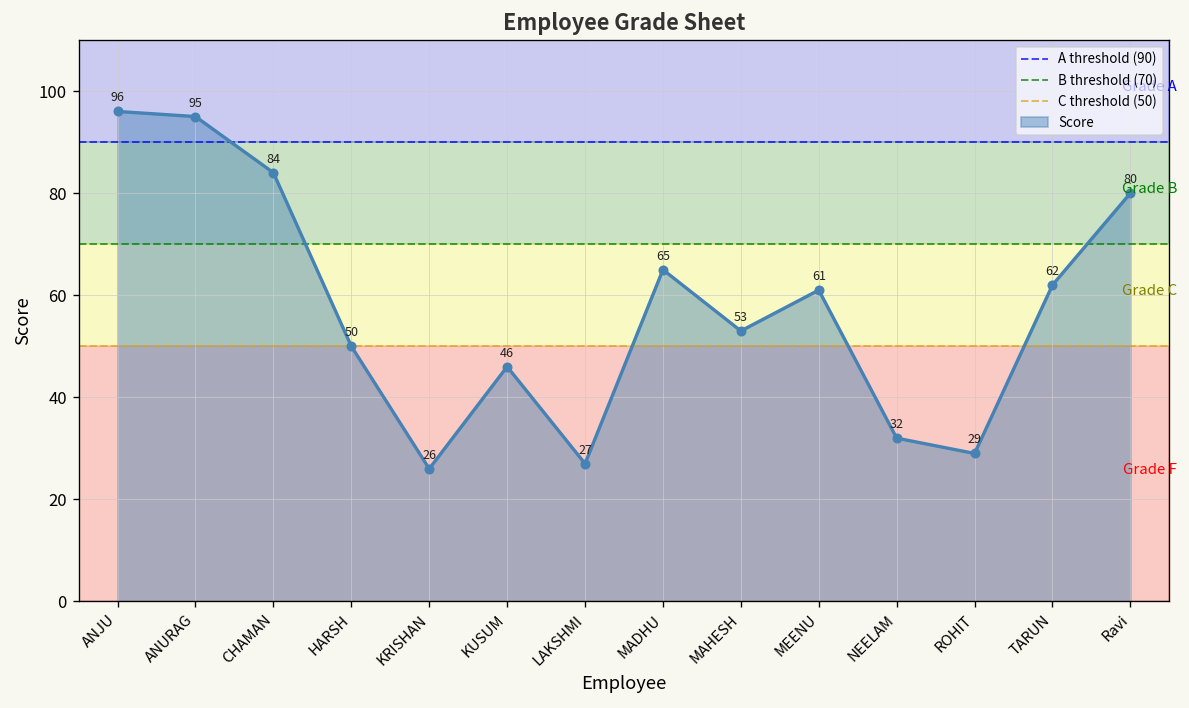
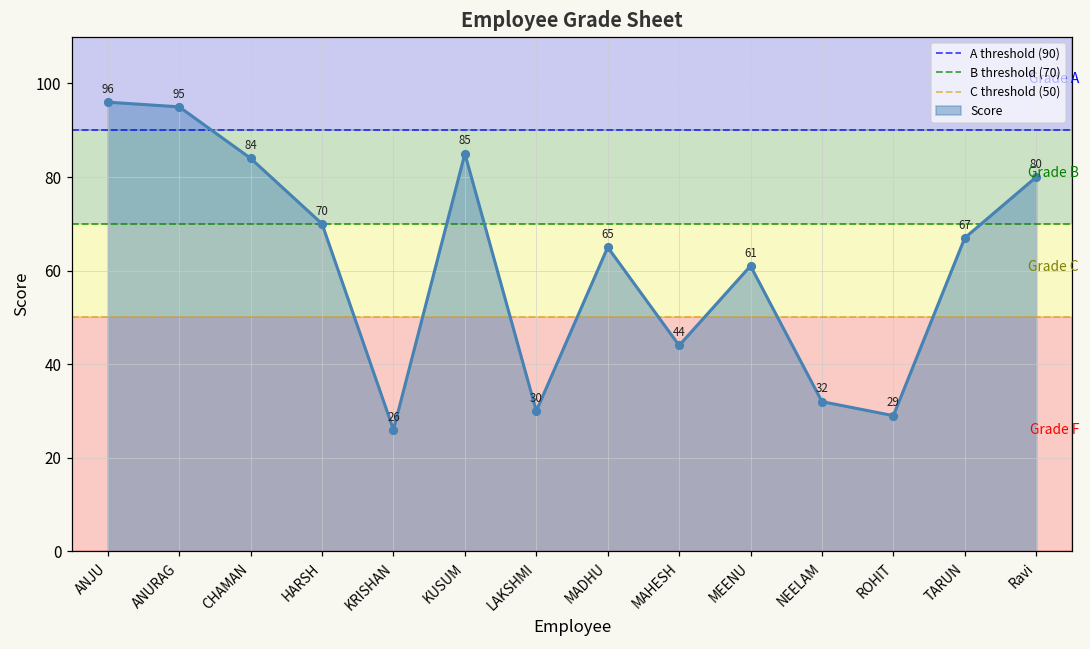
HARSH: 50 -> 70
KUSUM: 46 -> 85
LAKSHMI: 27 -> 30
MAHESH: 53 -> 44
TARUN: 62 -> 67
